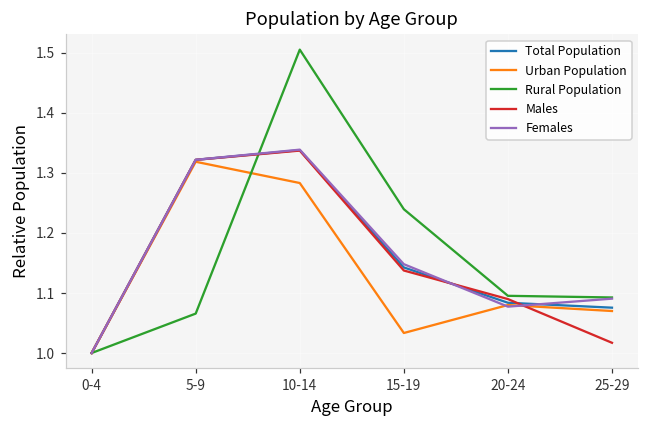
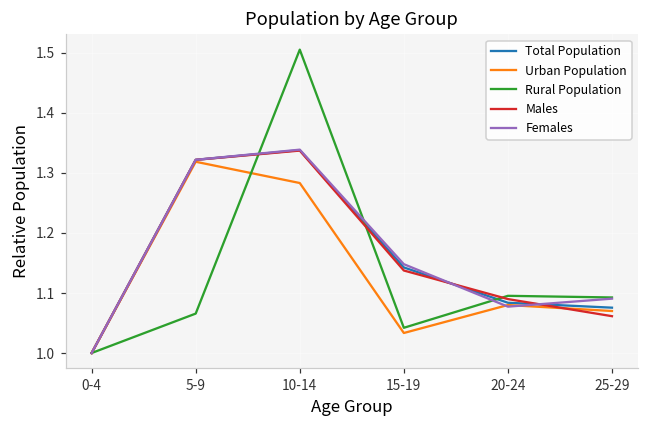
Rural Population, 15-19: 1.24 -> 1.04
Males, 25-29: 1.02 -> 1.06
